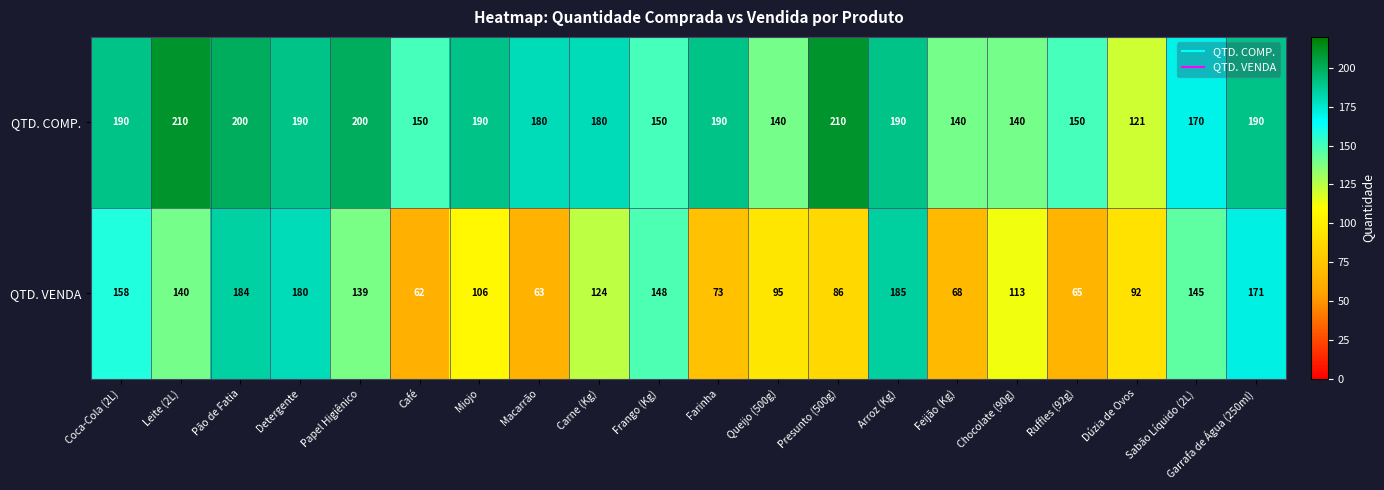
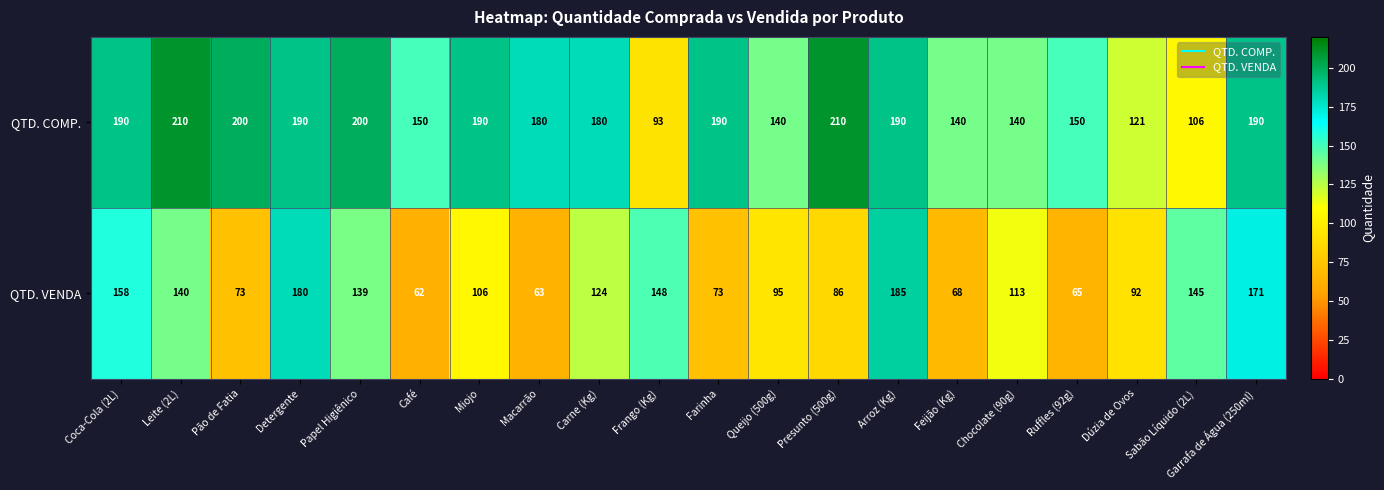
QTD. COMP., Frango (Kg): 150 -> 93
QTD. COMP., Sabão Líquido (2L): 170 -> 106
QTD. VENDA, Pão de Fatia: 184 -> 73
